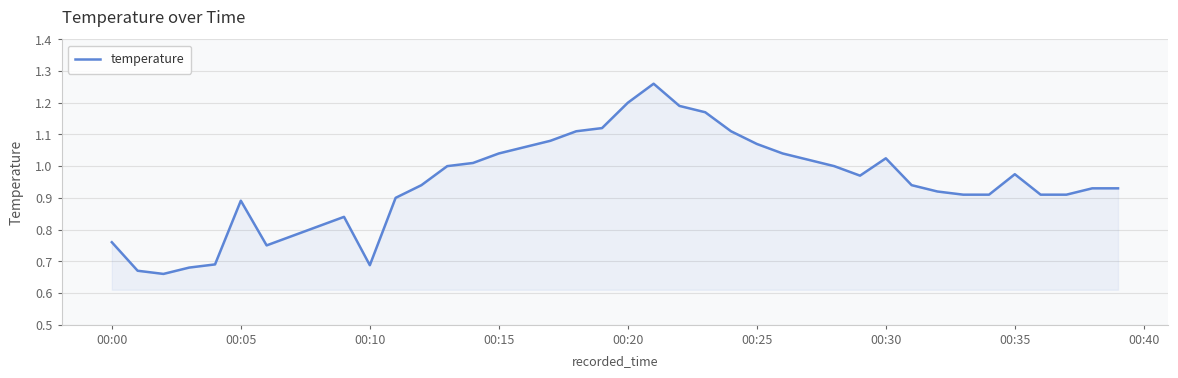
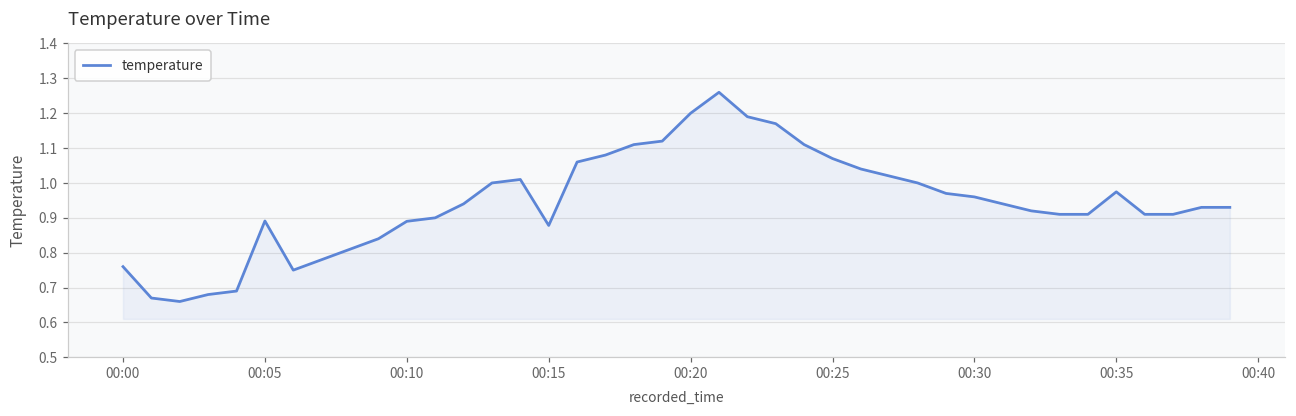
00:10: 0.69 -> 0.89
00:15: 1.04 -> 0.88
00:30: 1.02 -> 0.96
